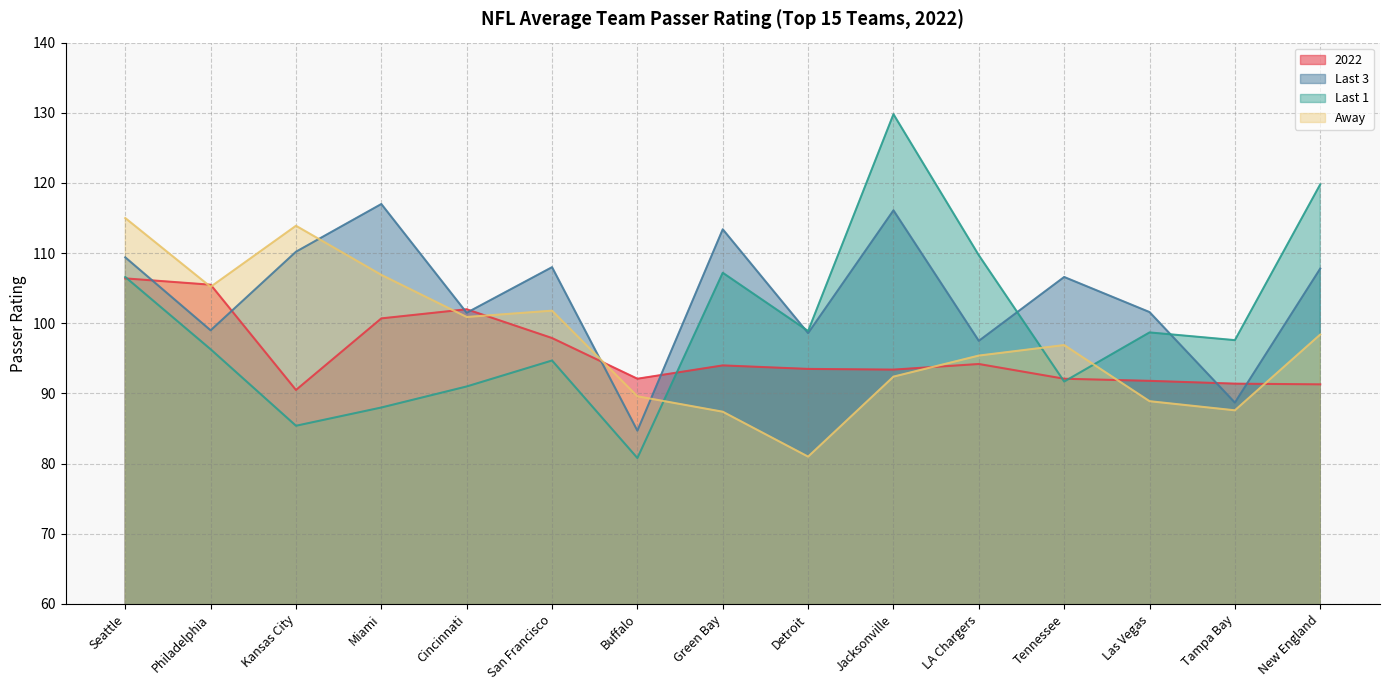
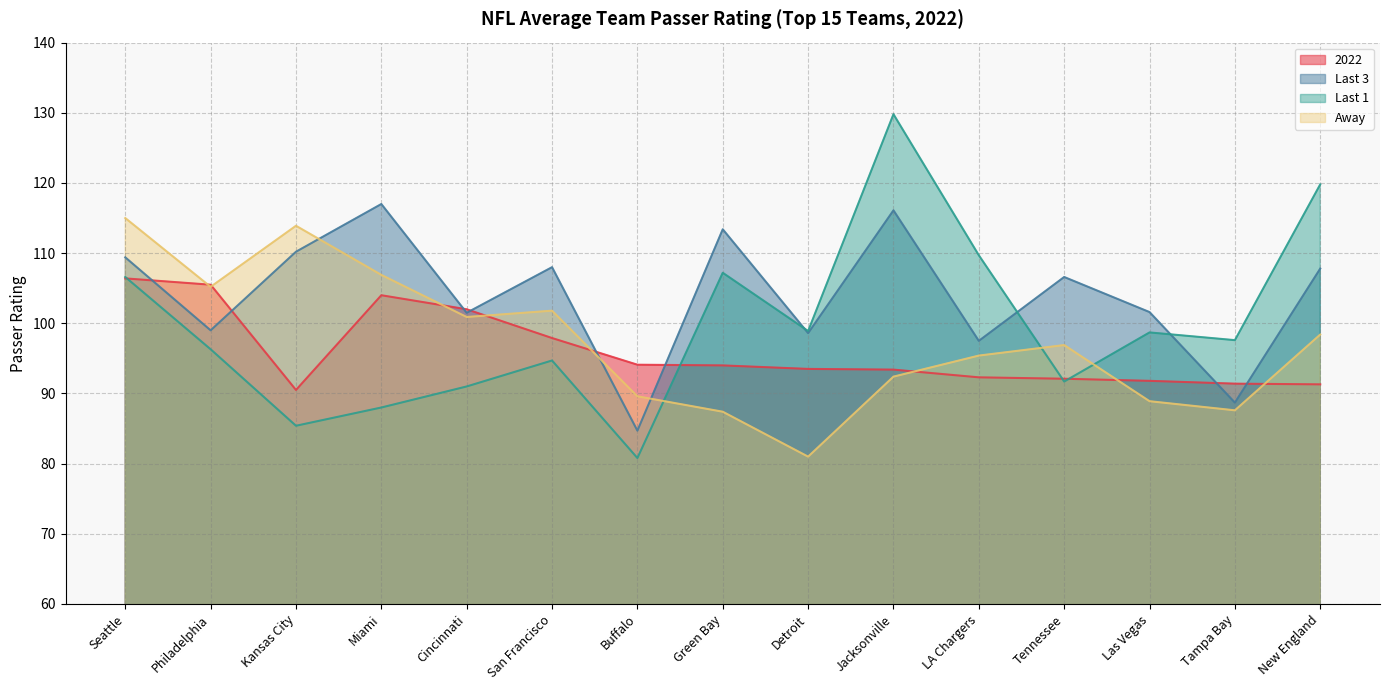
2022, Miami: 101 -> 104
2022, Buffalo: 92 -> 94
2022, LA Chargers: 94 -> 92
